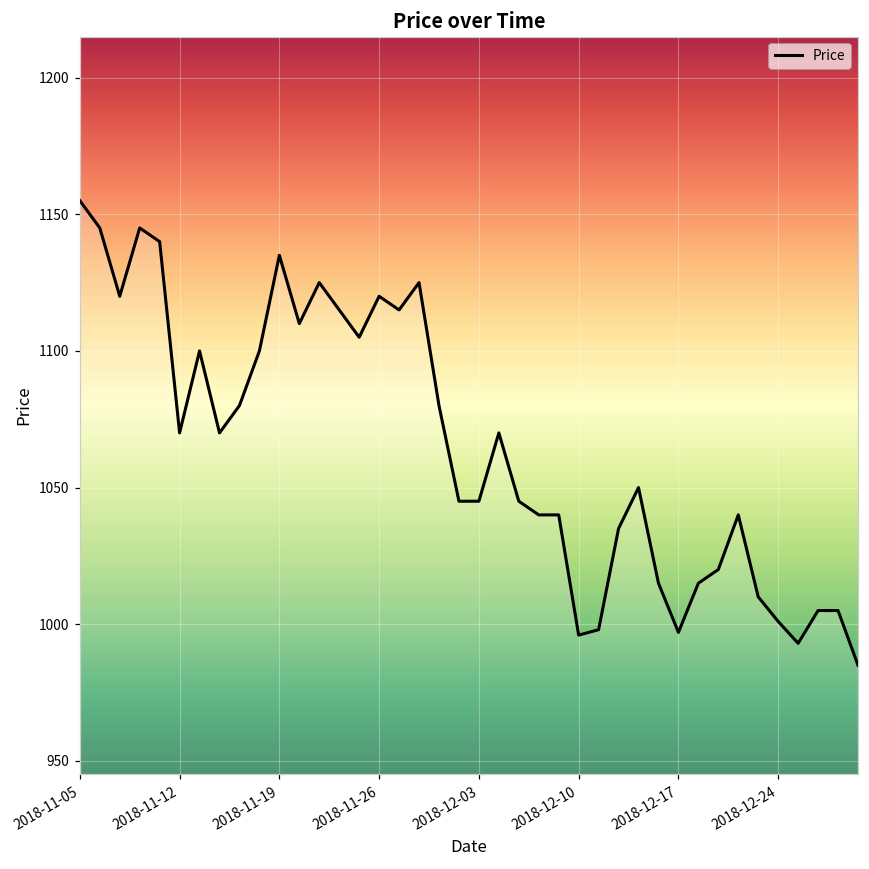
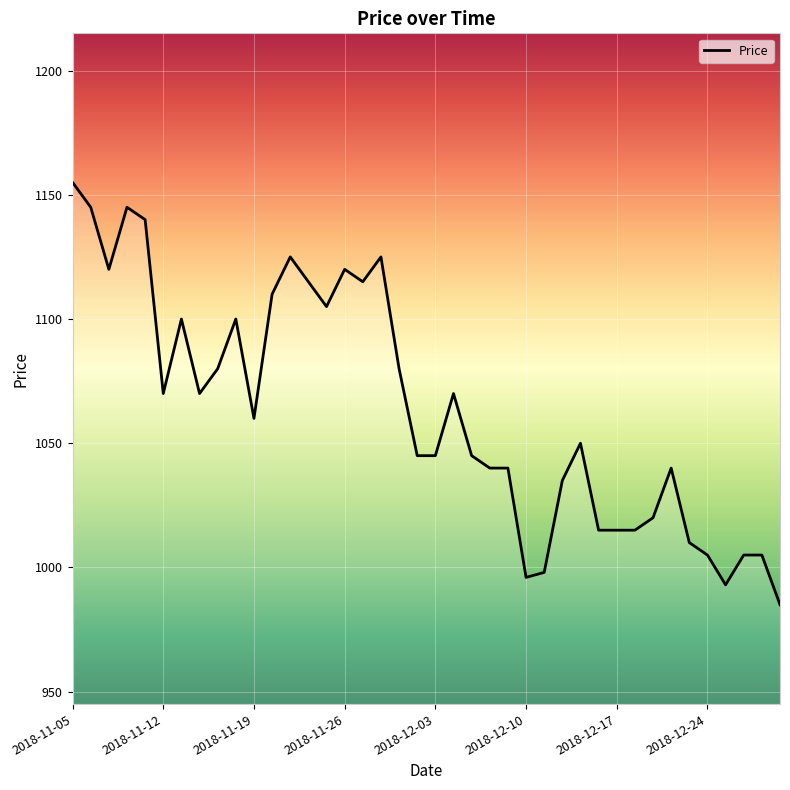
2018-11-19: 1135 -> 1060
2018-12-17: 997 -> 1015
2018-12-24: 1001 -> 1005
